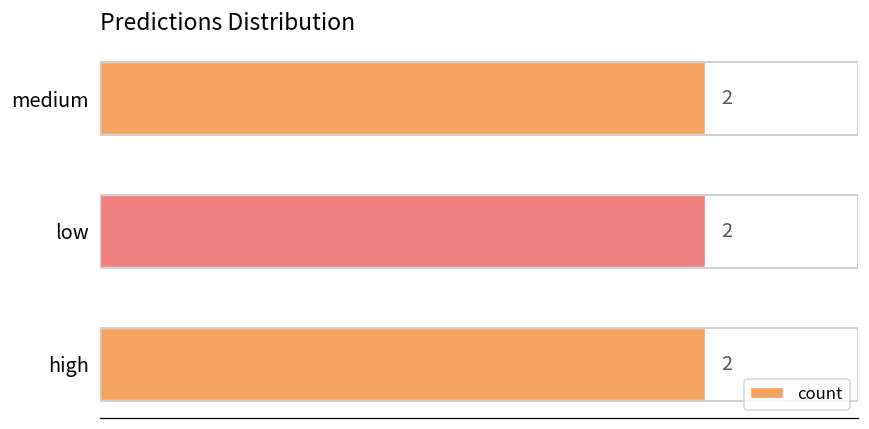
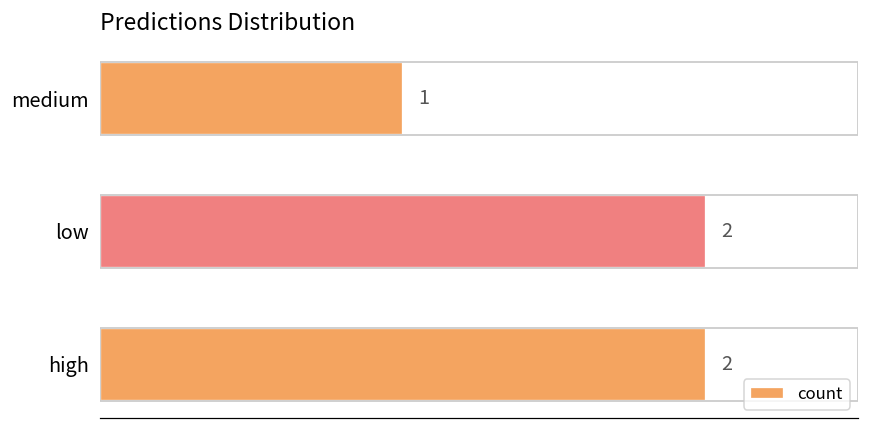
medium: 2 -> 1
